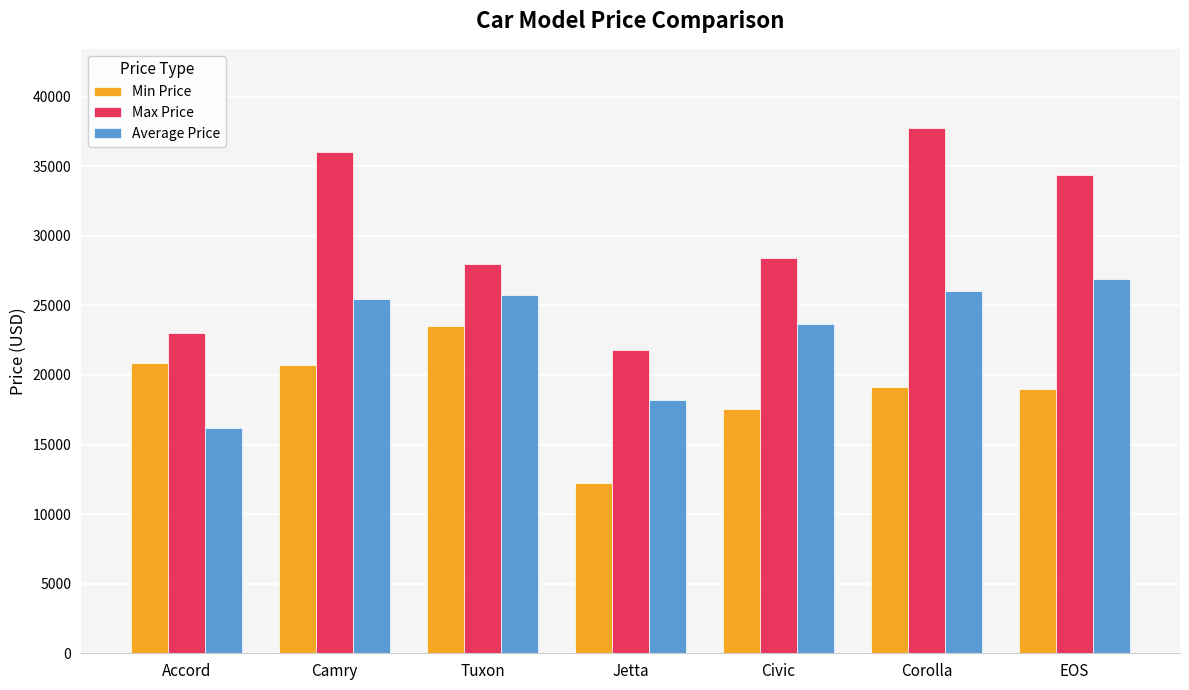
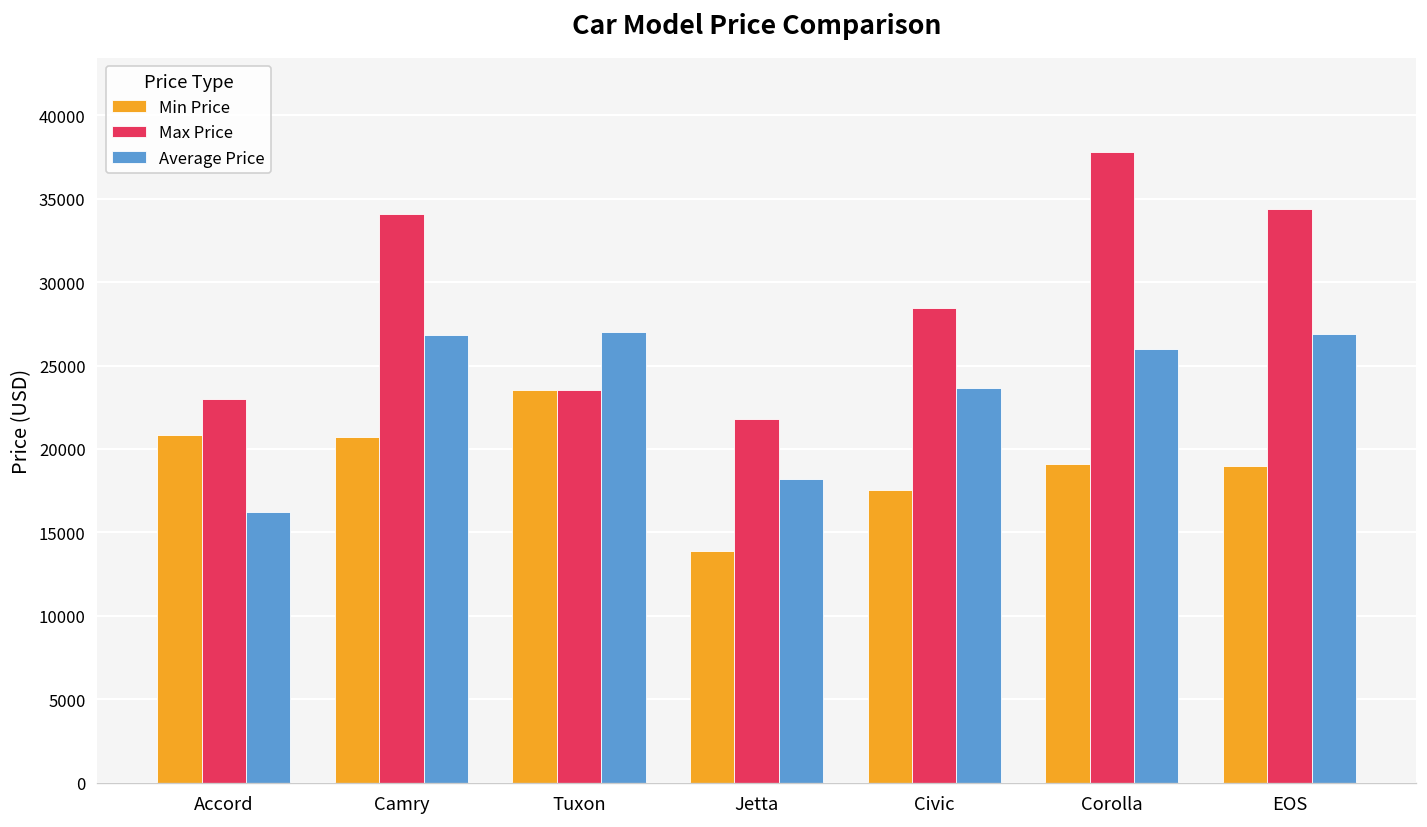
Max Price, Camry: 36100 -> 34100
Average Price, Camry: 25500 -> 26800
Max Price, Tuxon: 28000 -> 23500
Average Price, Tuxon: 25700 -> 27000
Min Price, Jetta: 12200 -> 13900
